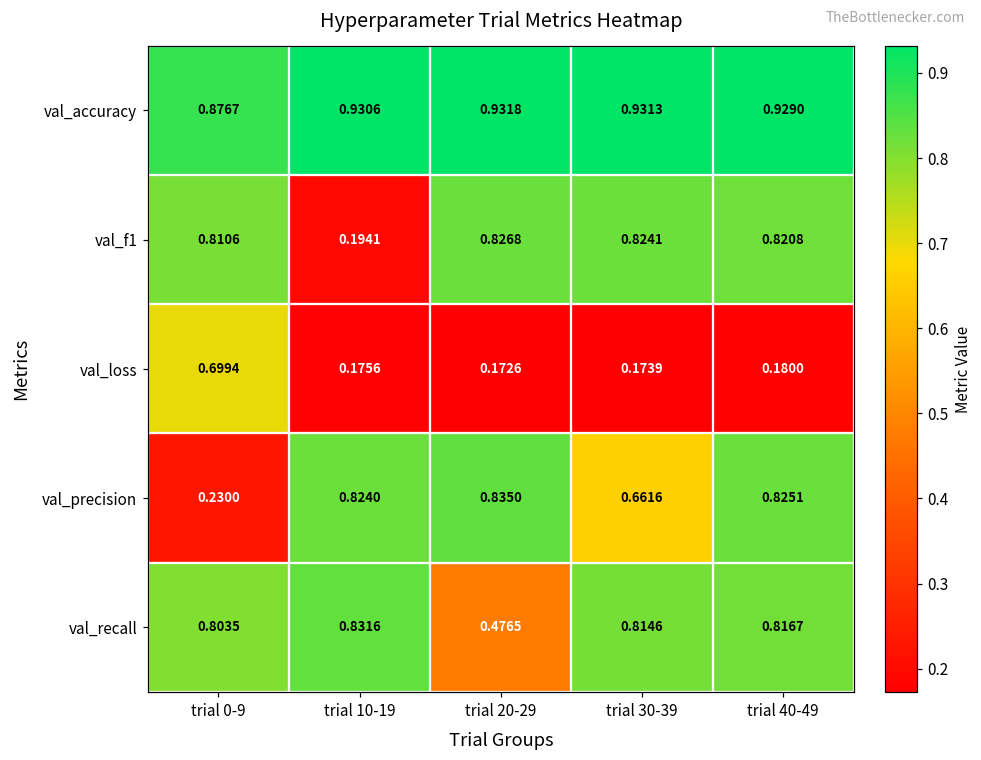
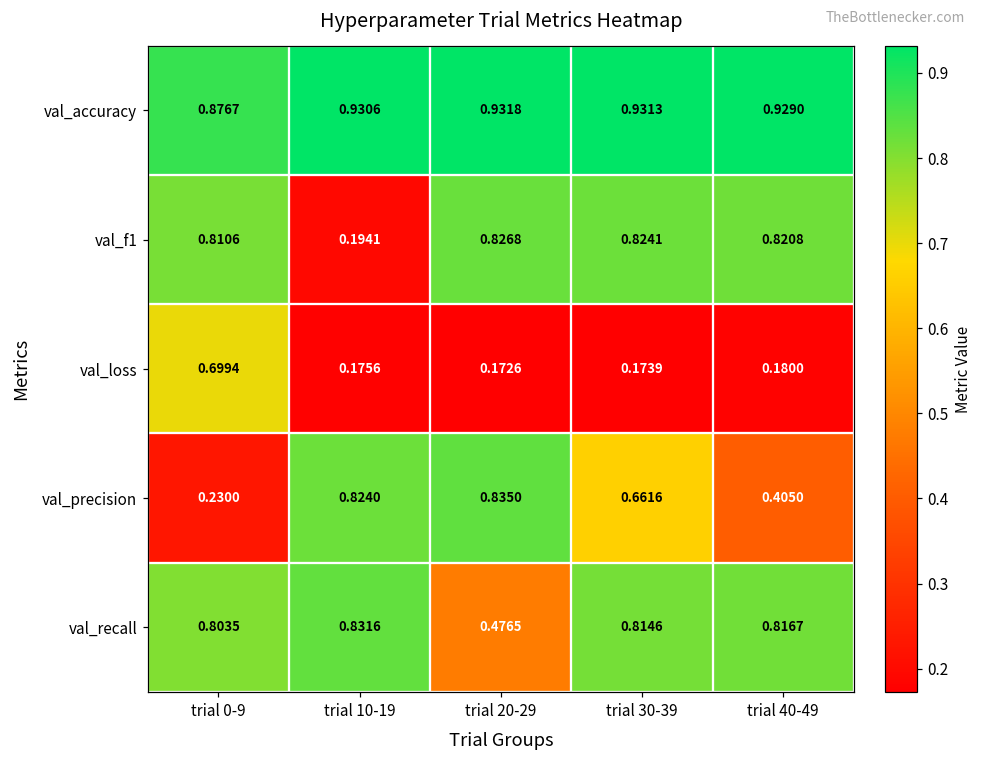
val_precision, trial 40-49: 0.8251 -> 0.4050
